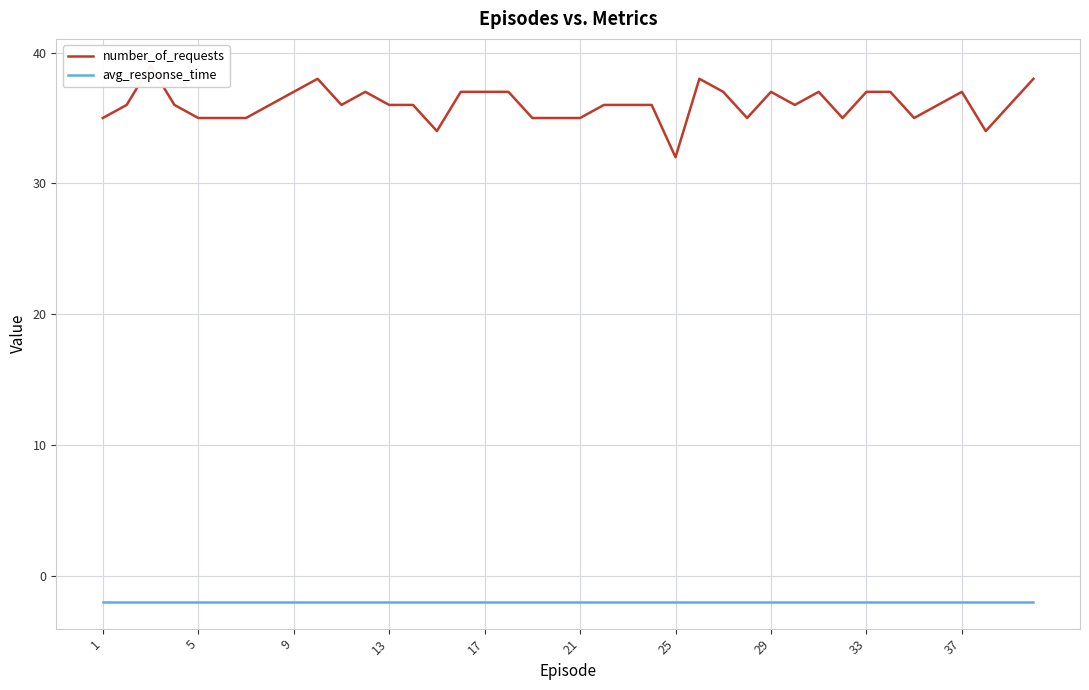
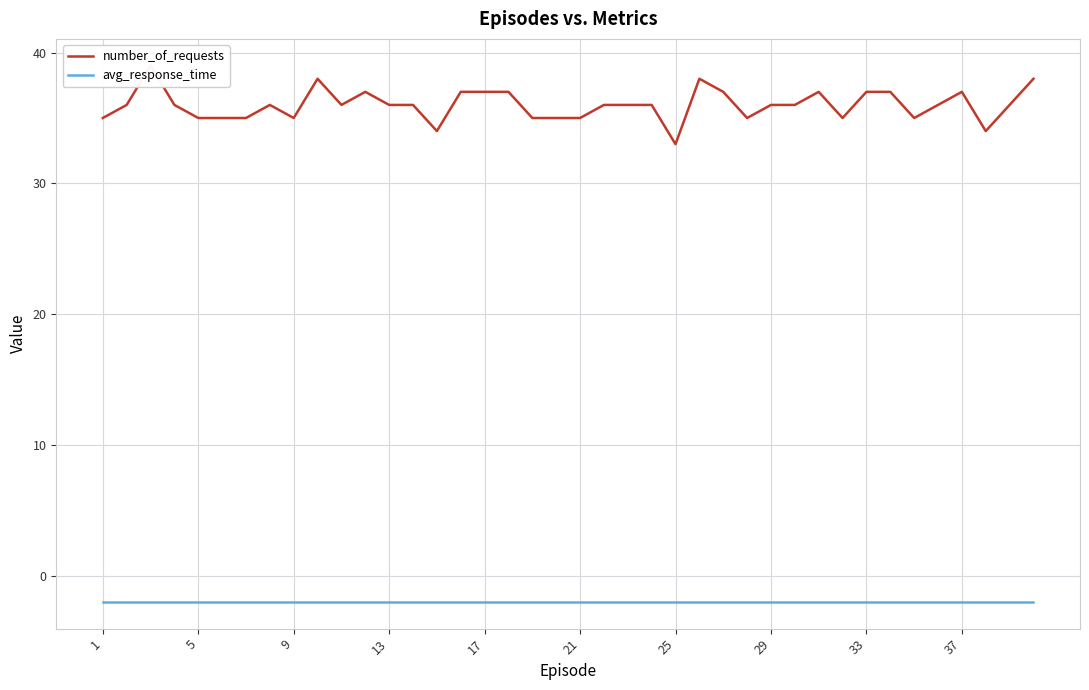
number_of_requests, 9: 37 -> 35
number_of_requests, 25: 32 -> 33
number_of_requests, 29: 37 -> 36
